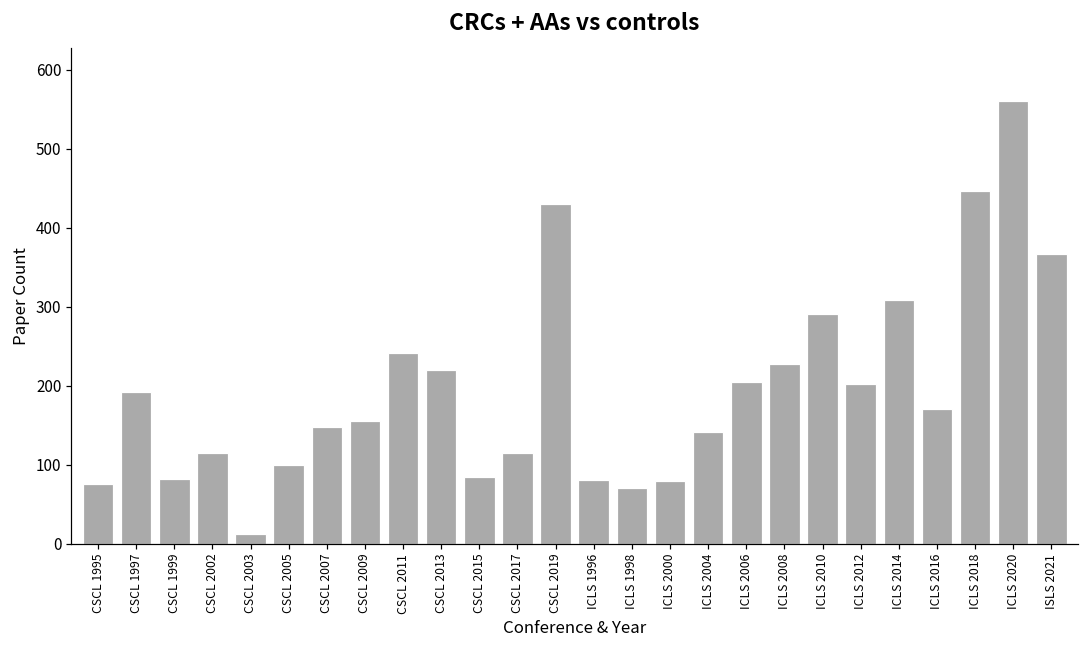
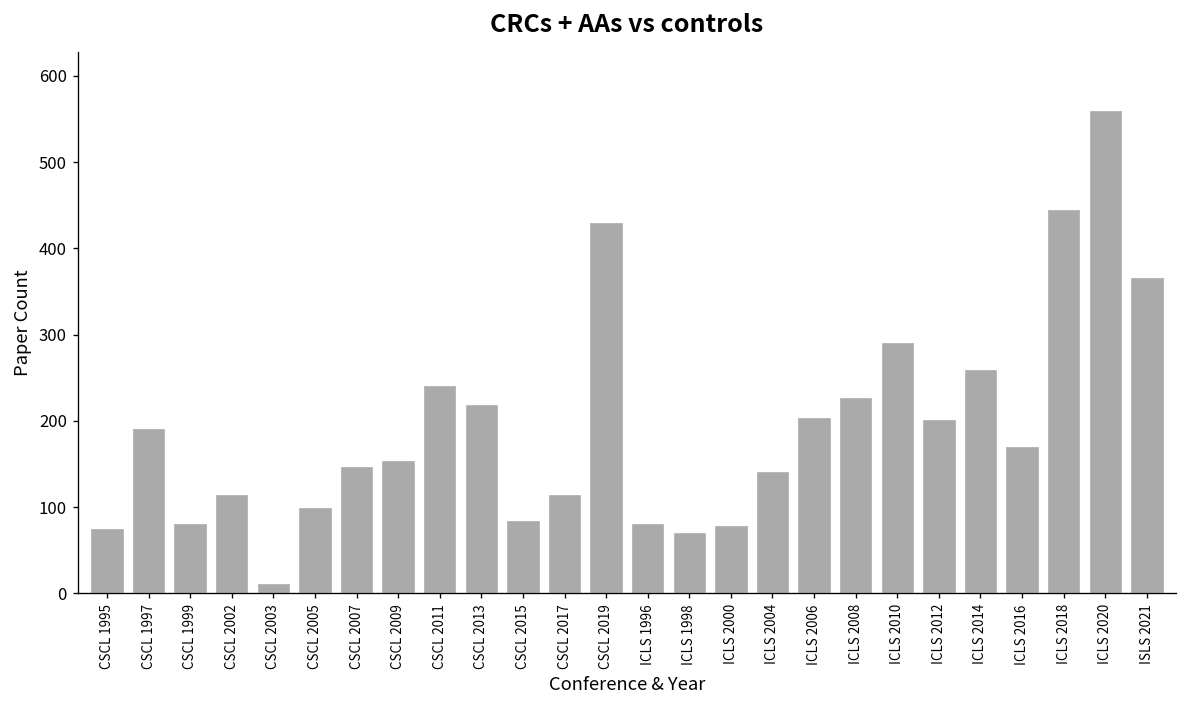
ICLS 2014: 310 -> 260
